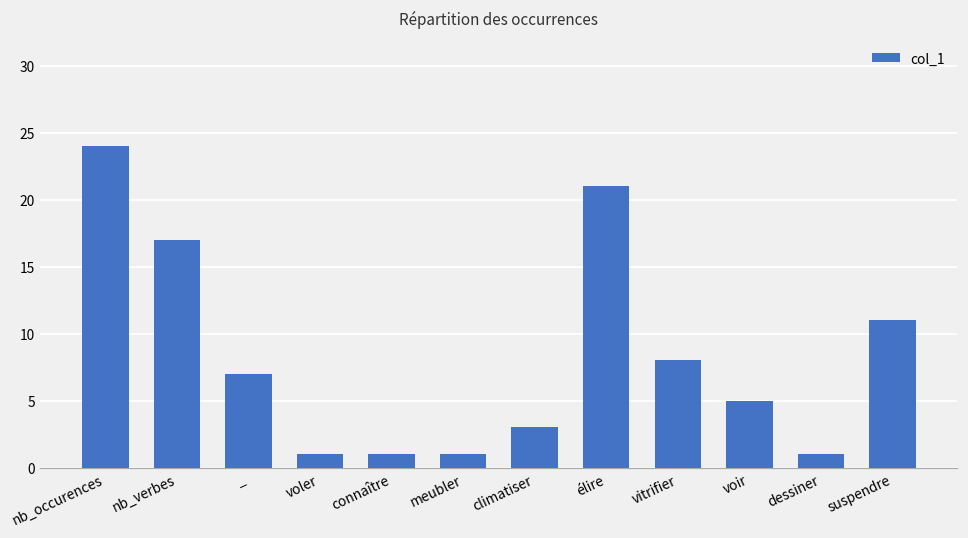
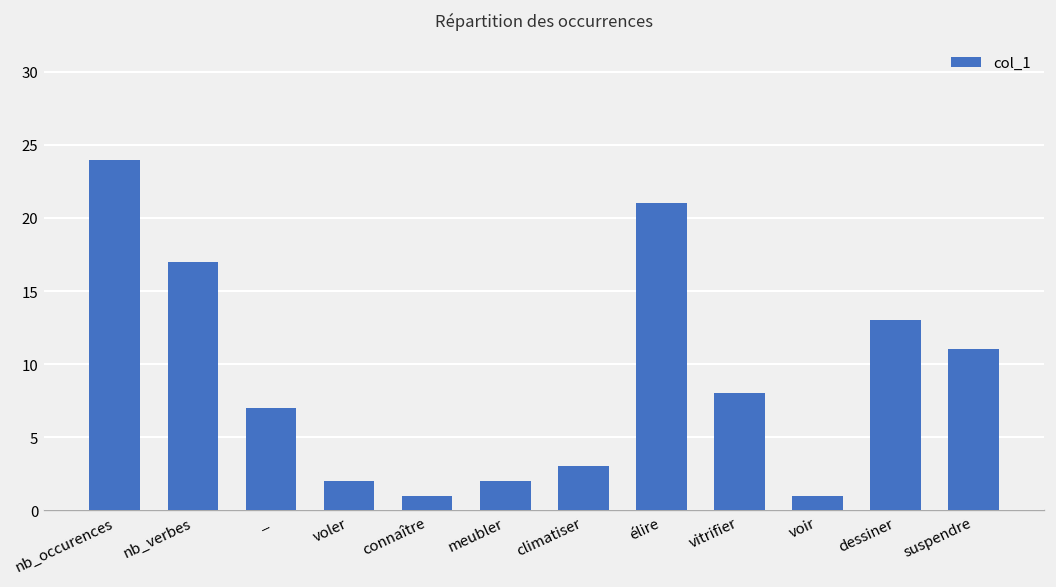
voler: 1 -> 2
meubler: 1 -> 2
voir: 5 -> 1
dessiner: 1 -> 13
